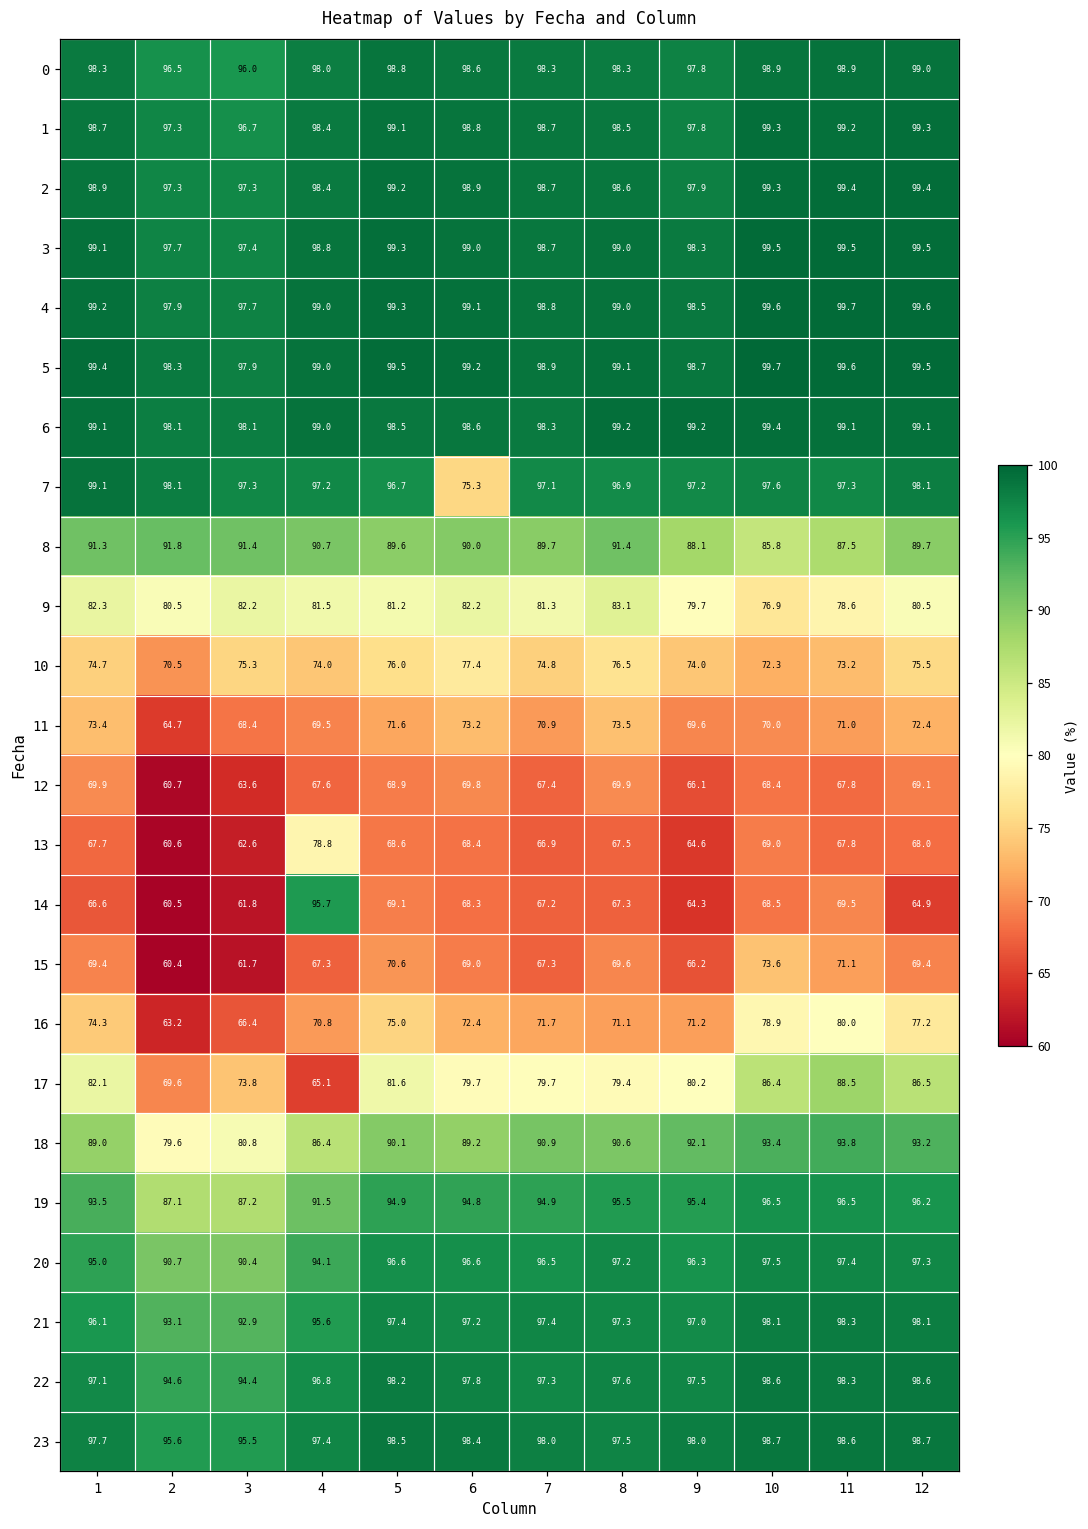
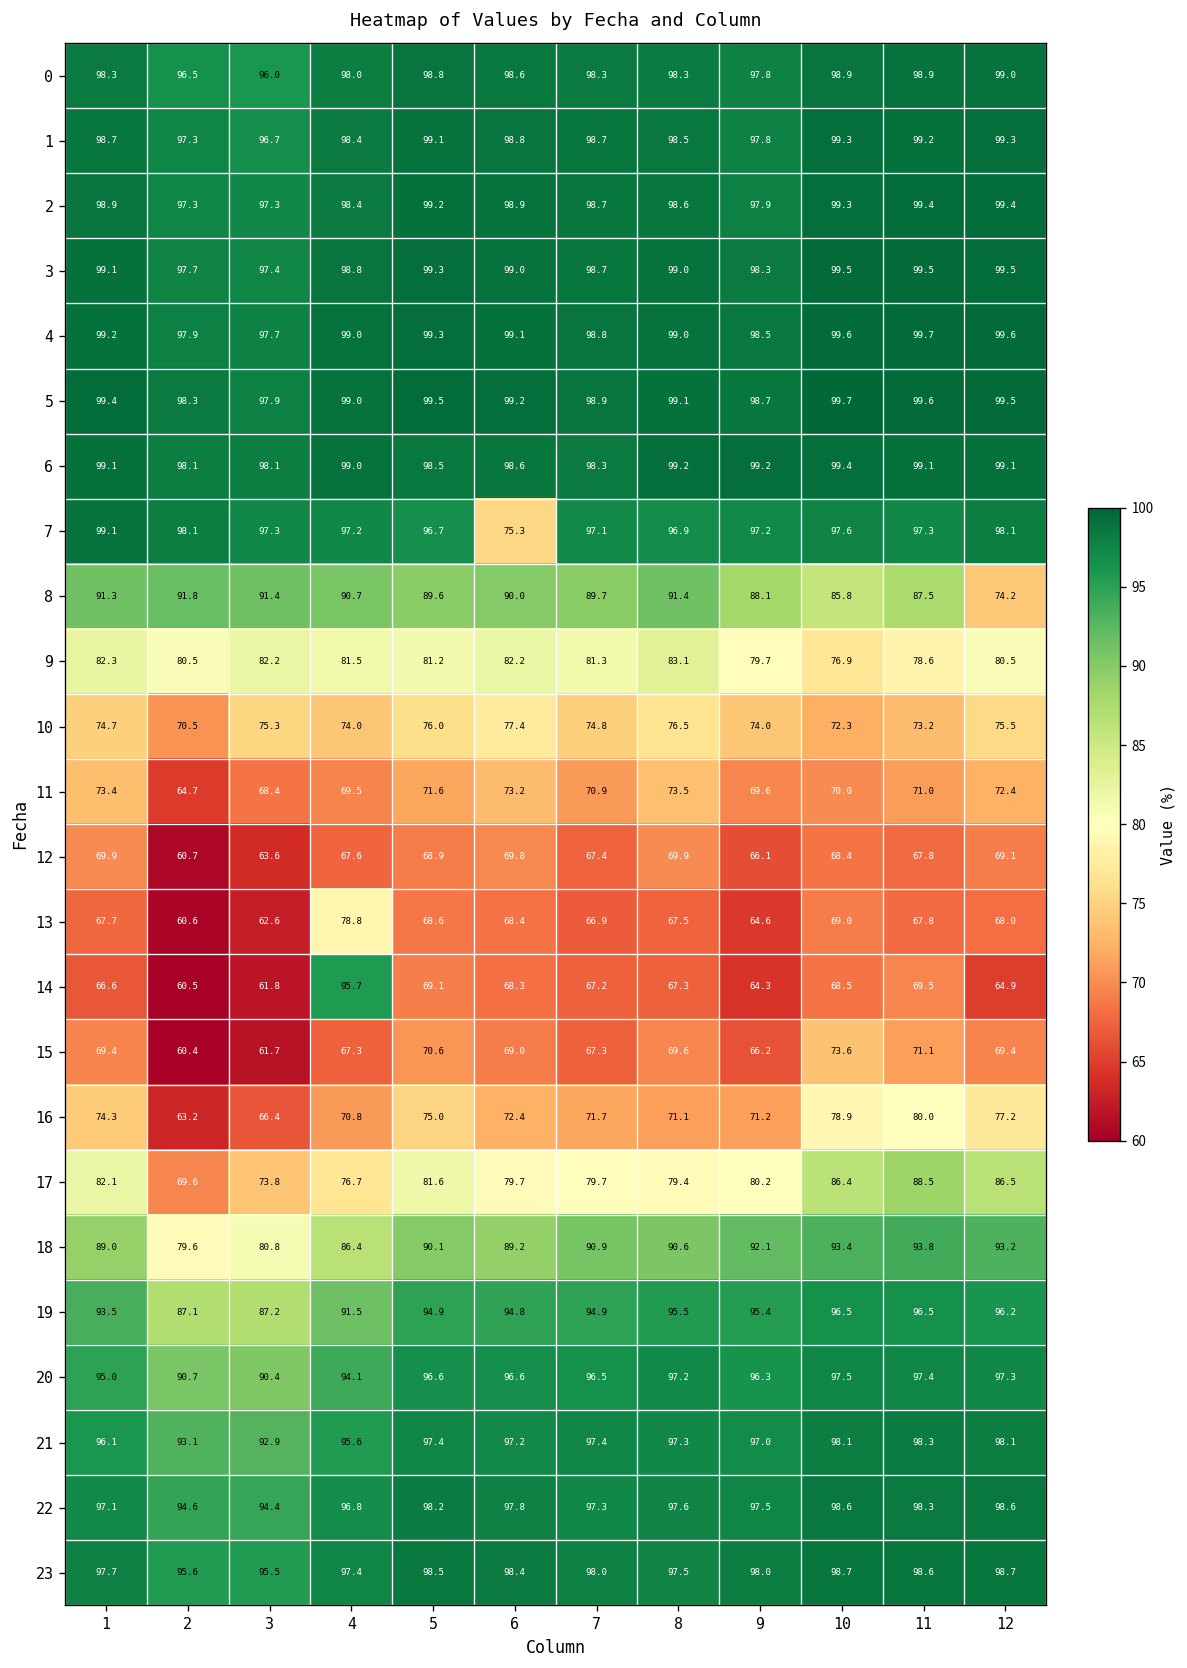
8, 12: 89.7 -> 74.2
17, 4: 65.1 -> 76.7
